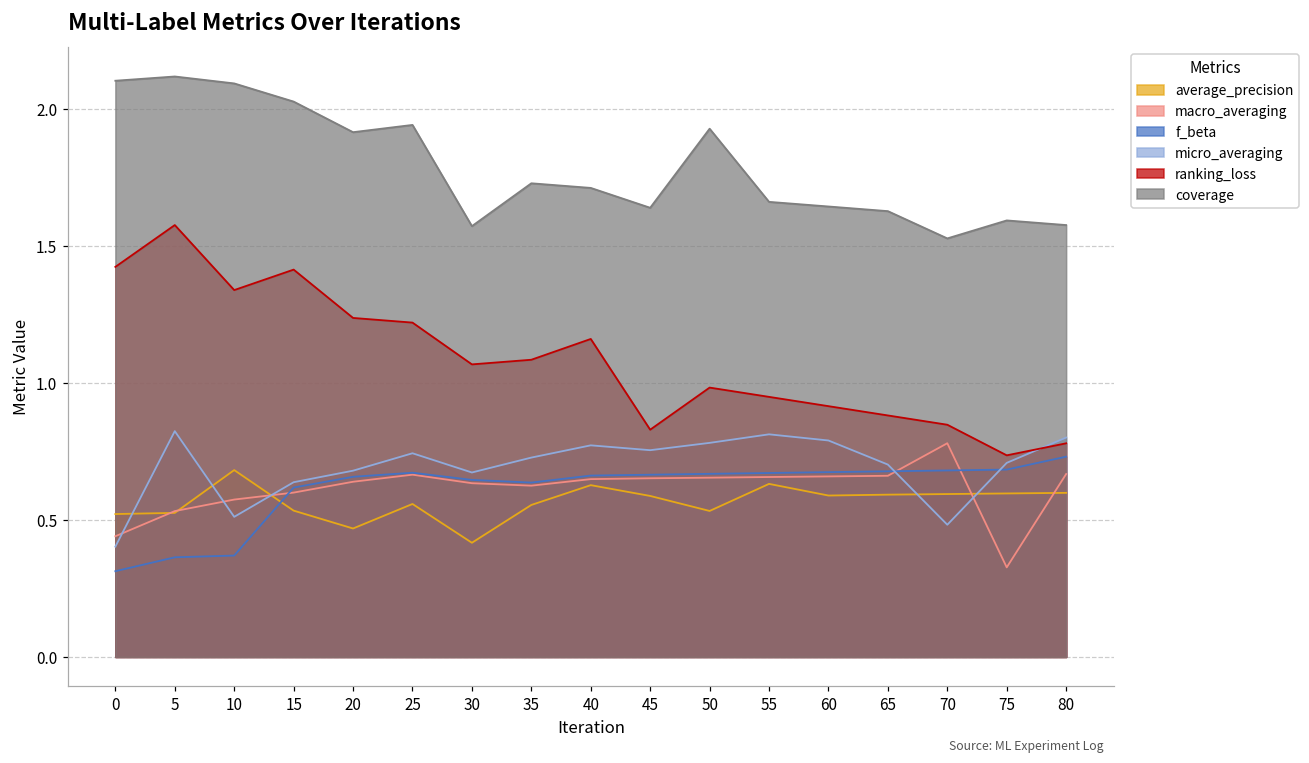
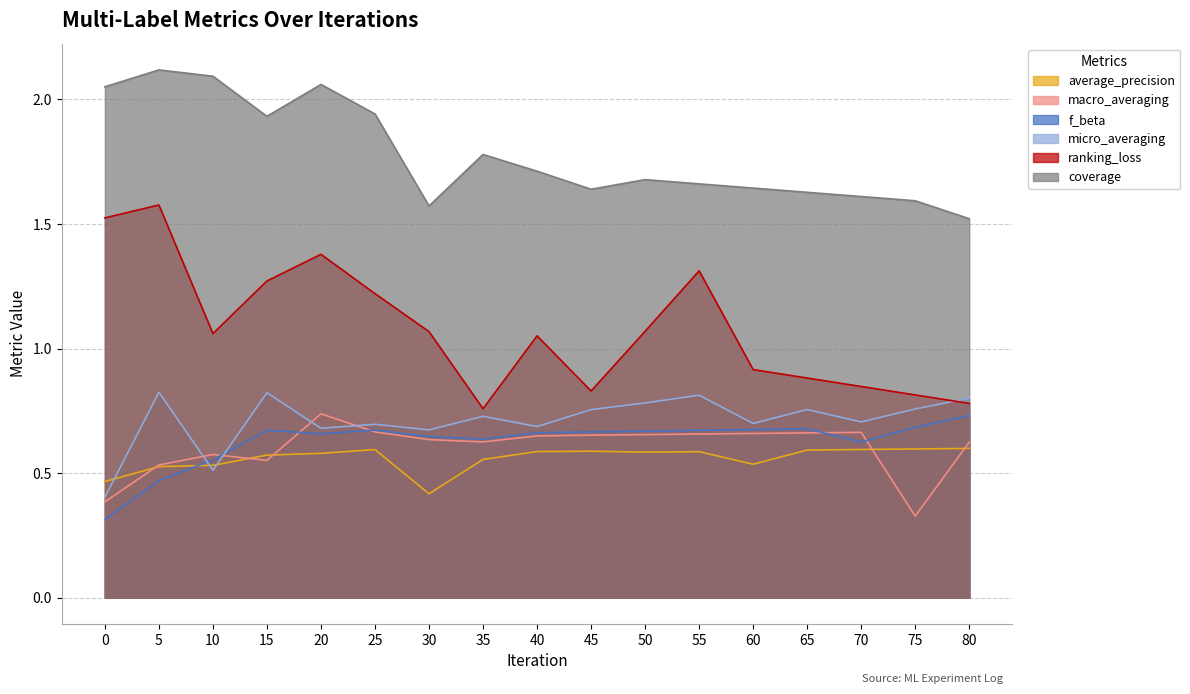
average_precision, 0: 0.52 -> 0.47
macro_averaging, 0: 0.44 -> 0.38
ranking_loss, 0: 1.42 -> 1.52
coverage, 0: 2.10 -> 2.05
f_beta, 5: 0.36 -> 0.47
average_precision, 10: 0.68 -> 0.53
f_beta, 10: 0.37 -> 0.55
ranking_loss, 10: 1.34 -> 1.06
average_precision, 15: 0.53 -> 0.57
macro_averaging, 15: 0.60 -> 0.55
f_beta, 15: 0.62 -> 0.67
micro_averaging, 15: 0.64 -> 0.82
ranking_loss, 15: 1.41 -> 1.27
coverage, 15: 2.03 -> 1.93
average_precision, 20: 0.47 -> 0.58
macro_averaging, 20: 0.64 -> 0.74
ranking_loss, 20: 1.24 -> 1.38
coverage, 20: 1.92 -> 2.06
average_precision, 25: 0.56 -> 0.59
micro_averaging, 25: 0.74 -> 0.70
ranking_loss, 35: 1.08 -> 0.76
coverage, 35: 1.73 -> 1.78
average_precision, 40: 0.63 -> 0.59
micro_averaging, 40: 0.77 -> 0.69
ranking_loss, 40: 1.16 -> 1.05
average_precision, 50: 0.53 -> 0.58
ranking_loss, 50: 0.98 -> 1.07
coverage, 50: 1.93 -> 1.68
average_precision, 55: 0.63 -> 0.59
ranking_loss, 55: 0.95 -> 1.31
average_precision, 60: 0.59 -> 0.54
micro_averaging, 60: 0.79 -> 0.70
micro_averaging, 65: 0.70 -> 0.76
macro_averaging, 70: 0.78 -> 0.66
f_beta, 70: 0.68 -> 0.62
micro_averaging, 70: 0.48 -> 0.71
coverage, 70: 1.53 -> 1.61
micro_averaging, 75: 0.71 -> 0.76
ranking_loss, 75: 0.74 -> 0.81
macro_averaging, 80: 0.67 -> 0.62
coverage, 80: 1.58 -> 1.52
